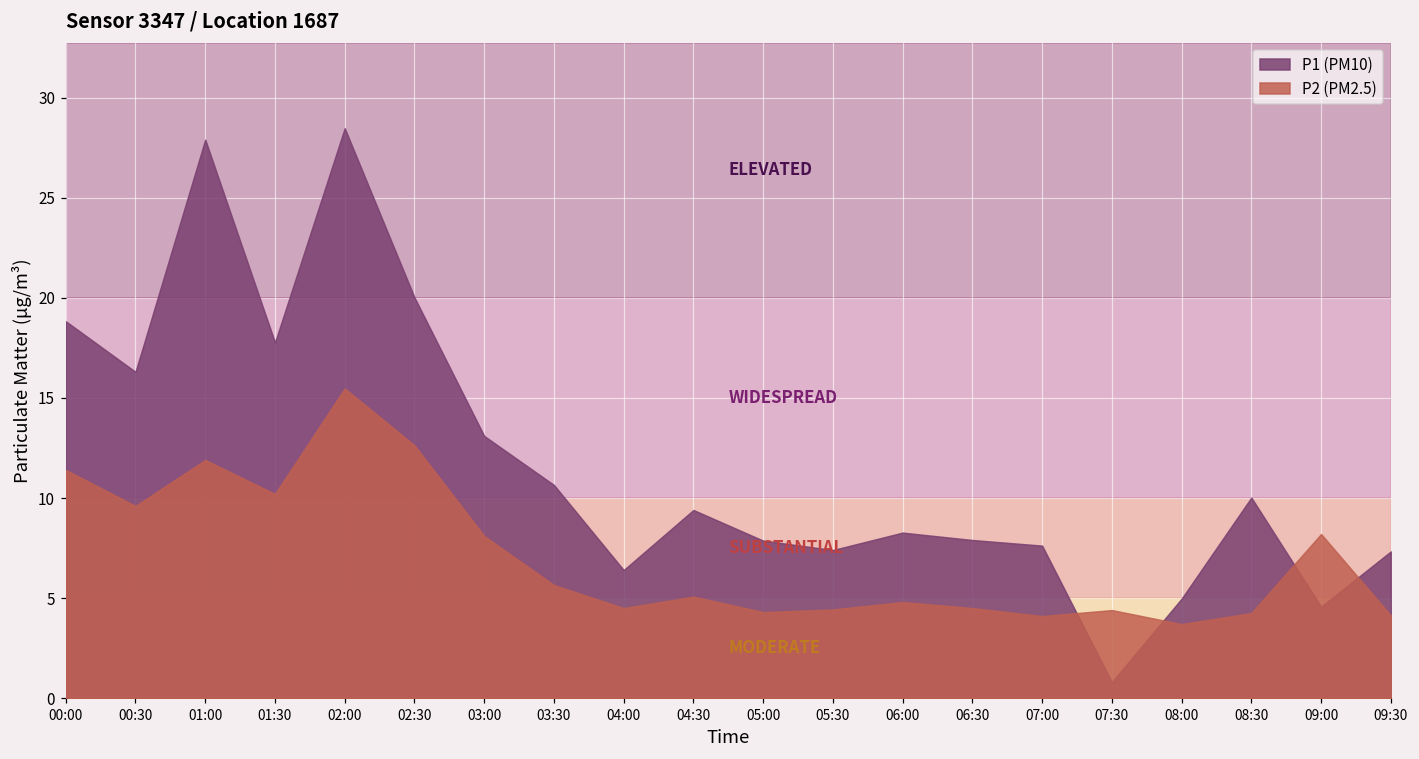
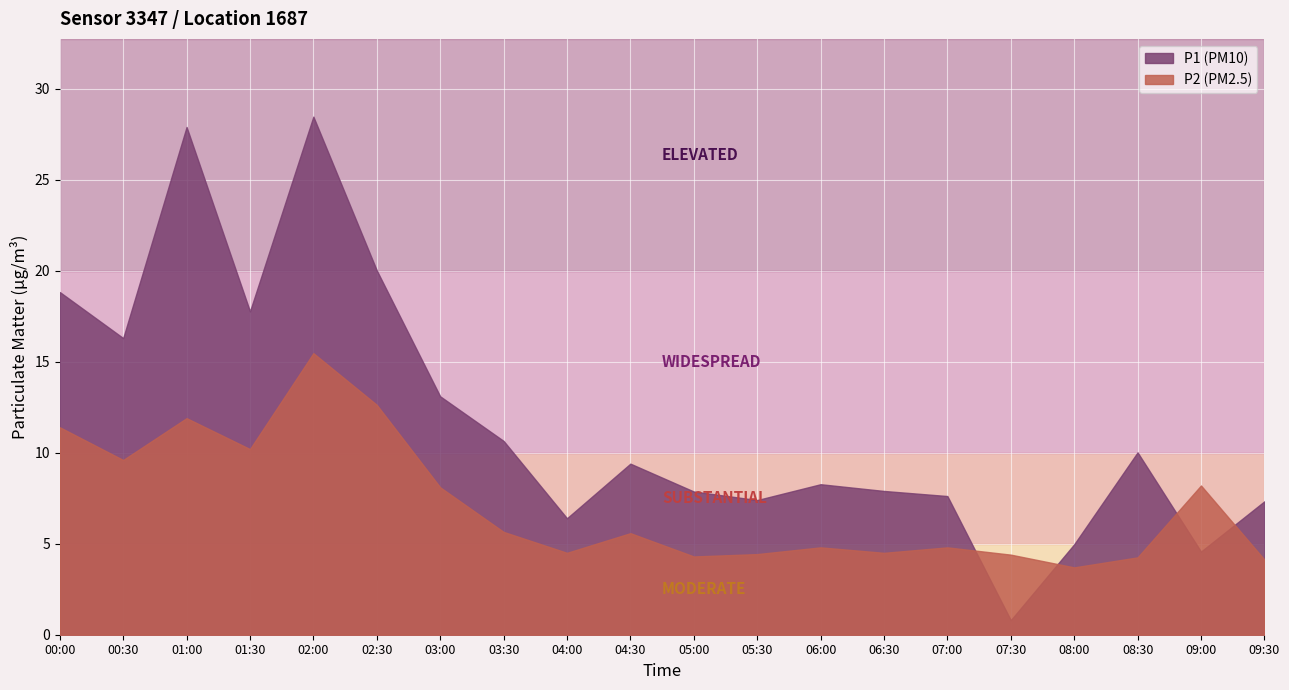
P2 (PM2.5), 04:30: 5.1 -> 5.6
P2 (PM2.5), 07:00: 4.1 -> 4.8
